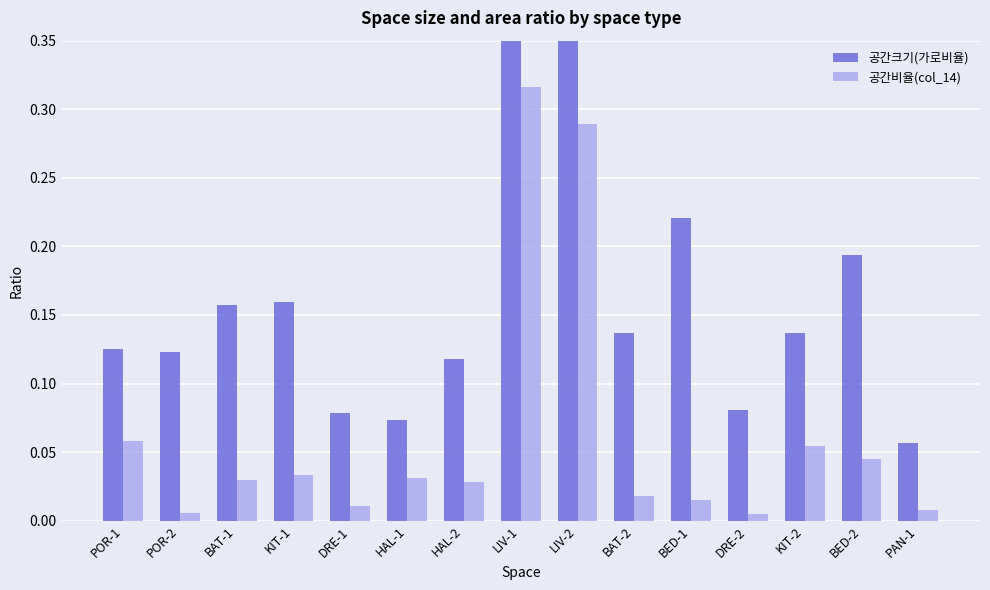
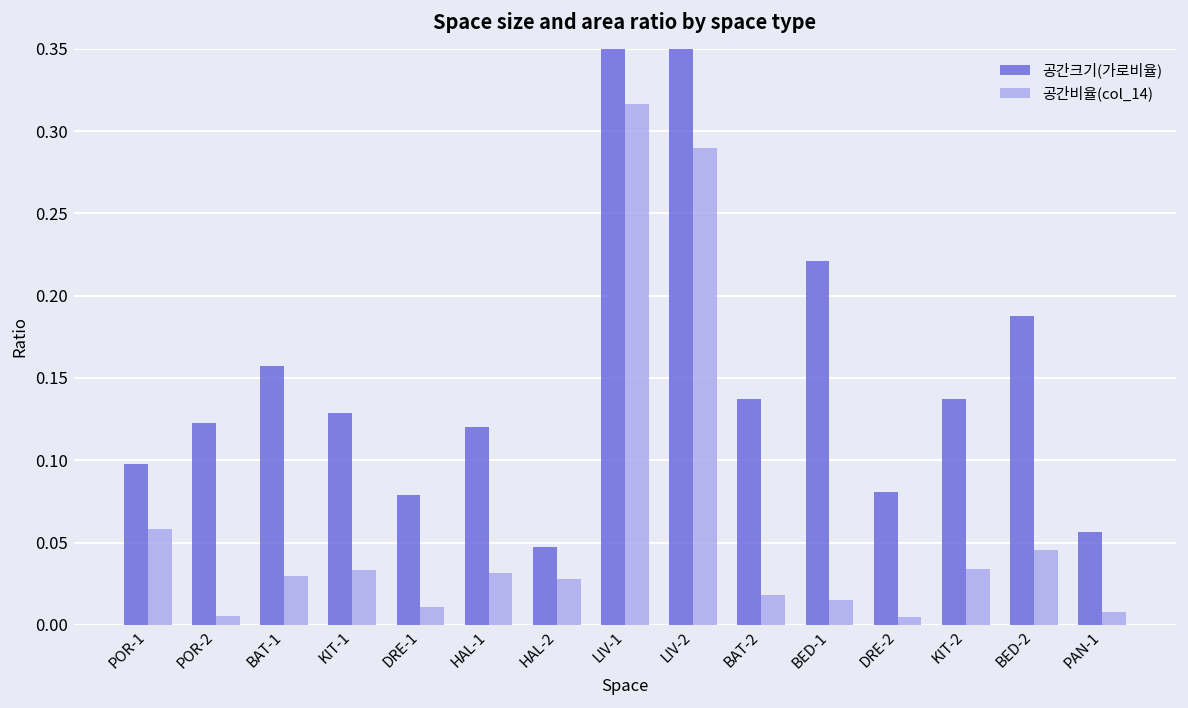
공간크기(가로비율), POR-1: 0.125 -> 0.098
공간크기(가로비율), KIT-1: 0.160 -> 0.128
공간크기(가로비율), HAL-1: 0.073 -> 0.120
공간크기(가로비율), HAL-2: 0.118 -> 0.047
공간비율(col_14), KIT-2: 0.055 -> 0.034
공간크기(가로비율), BED-2: 0.194 -> 0.188
